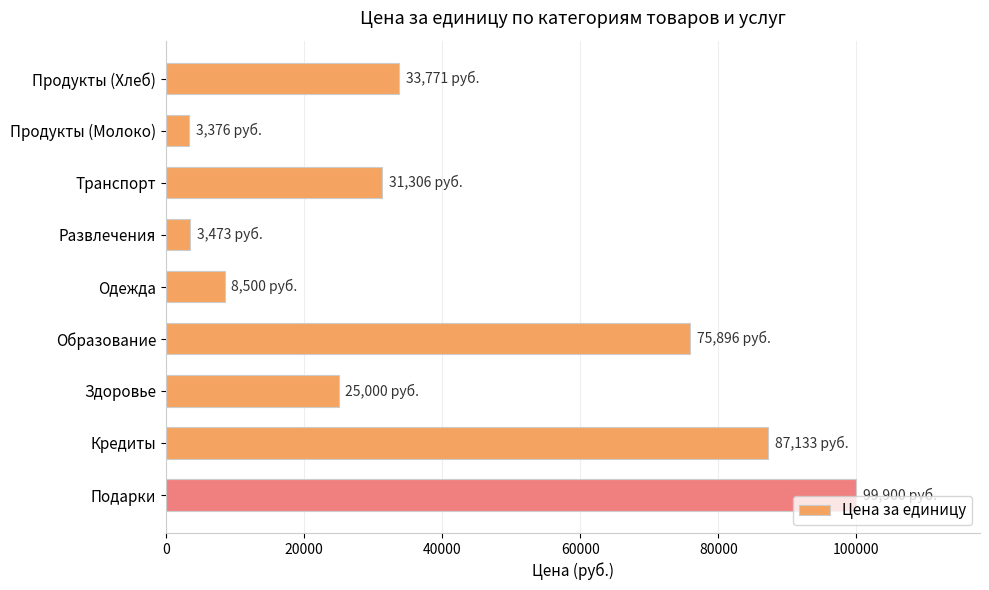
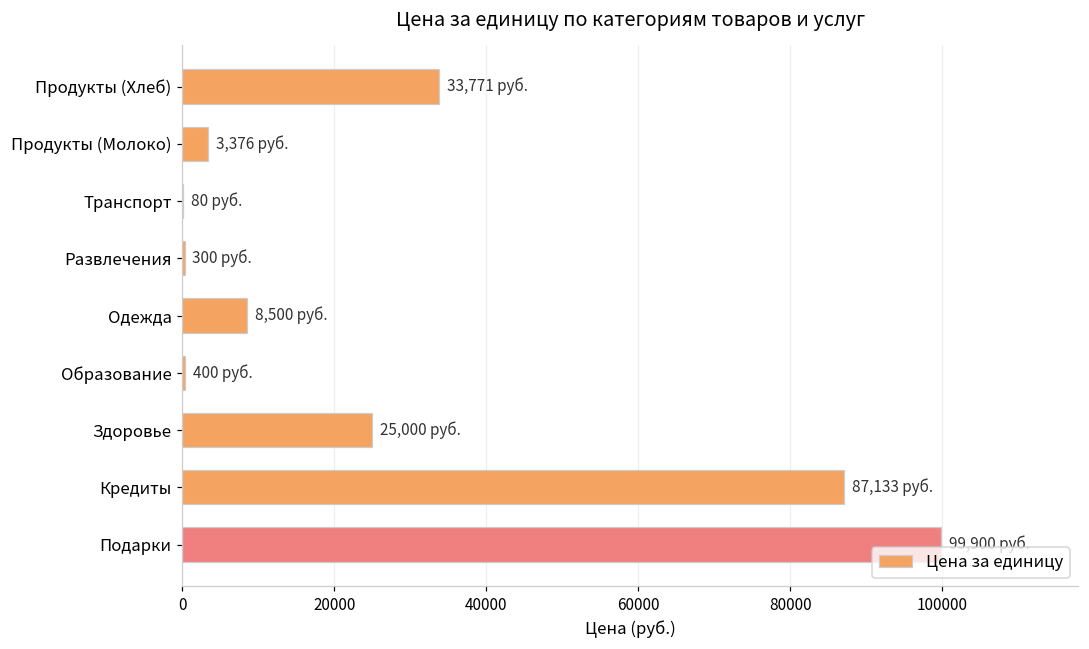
Транспорт: 31,306 -> 80
Развлечения: 3,473 -> 300
Образование: 75,896 -> 400
